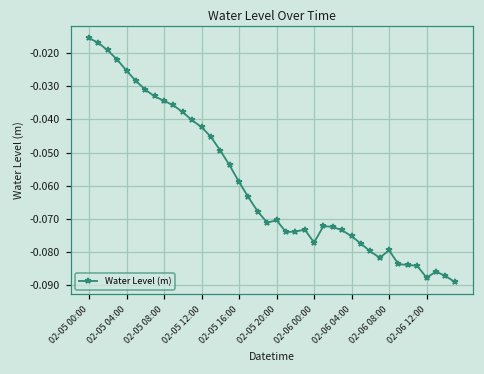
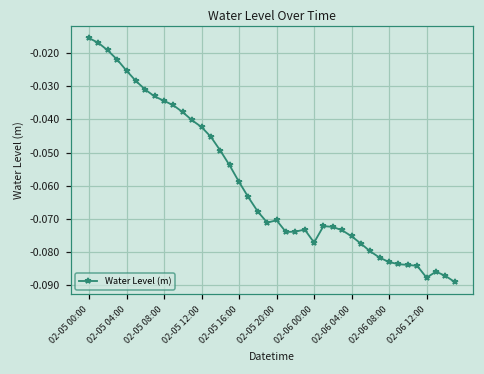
02-06 08:00: -0.080 -> -0.083
